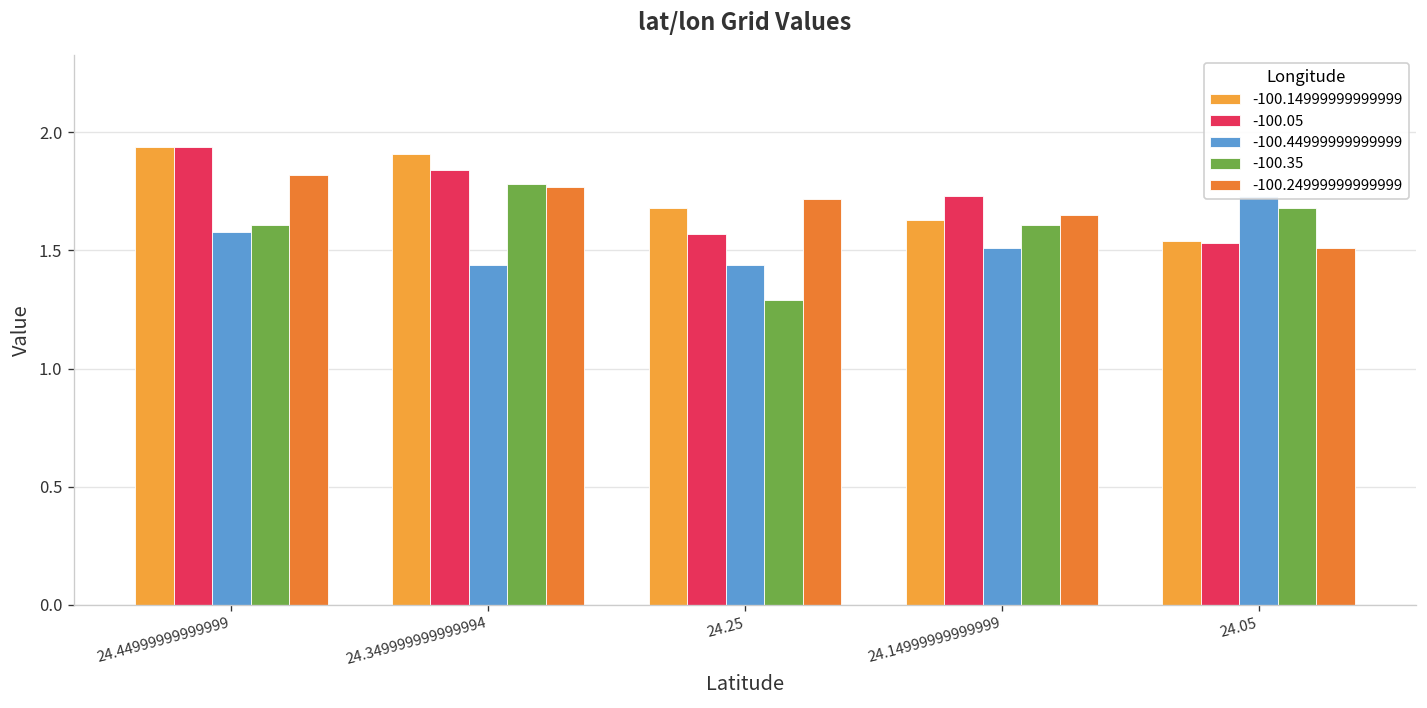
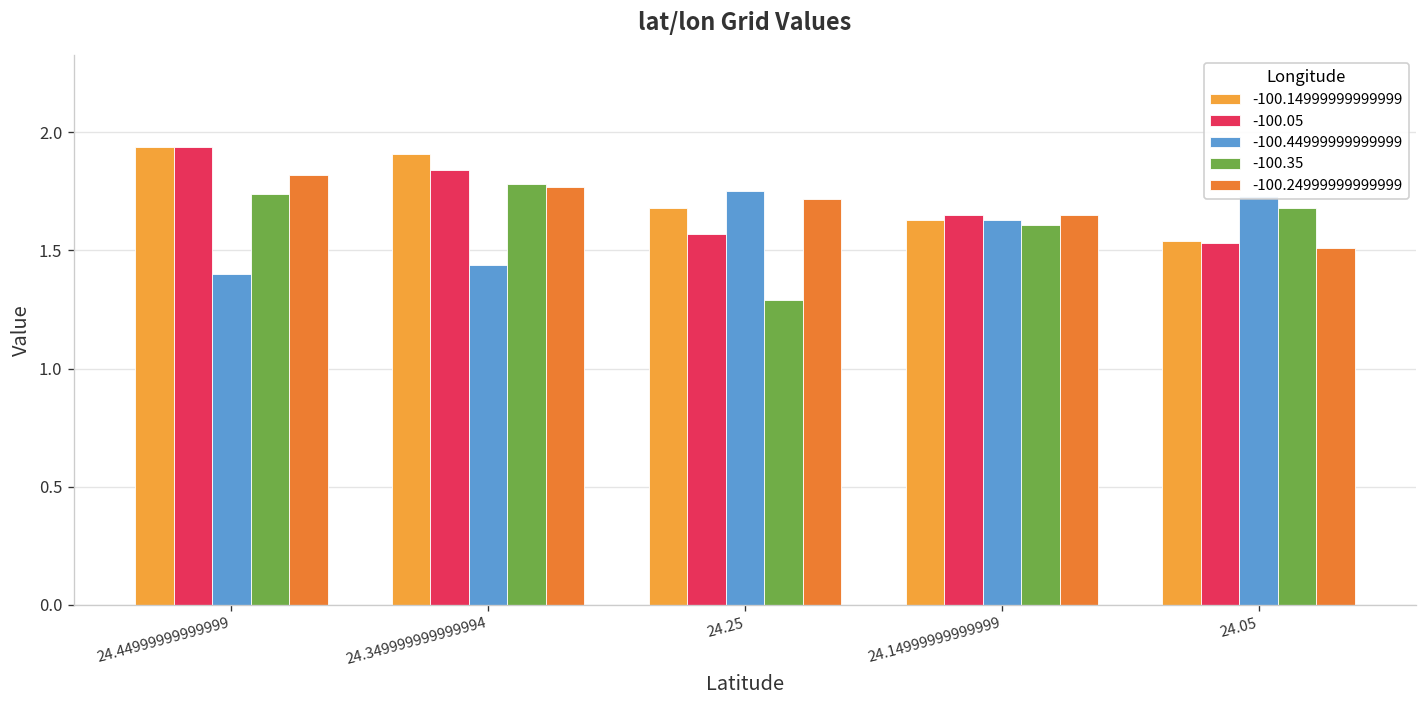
-100.44999999999999, 24.44999999999999: 1.58 -> 1.40
-100.35, 24.44999999999999: 1.61 -> 1.74
-100.44999999999999, 24.25: 1.44 -> 1.75
-100.05, 24.14999999999999: 1.73 -> 1.65
-100.44999999999999, 24.14999999999999: 1.51 -> 1.63
